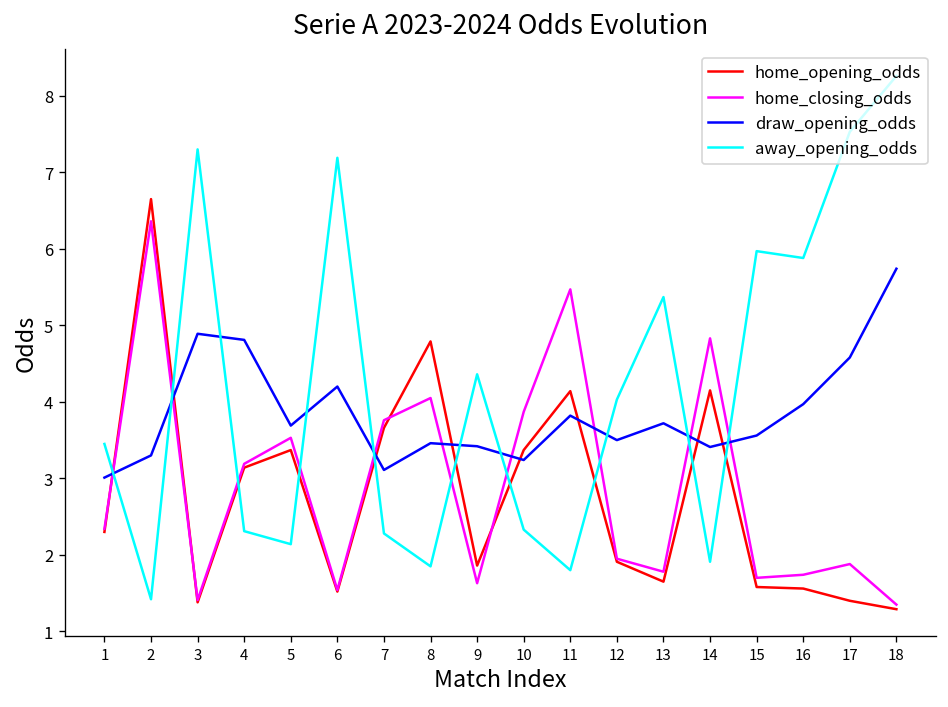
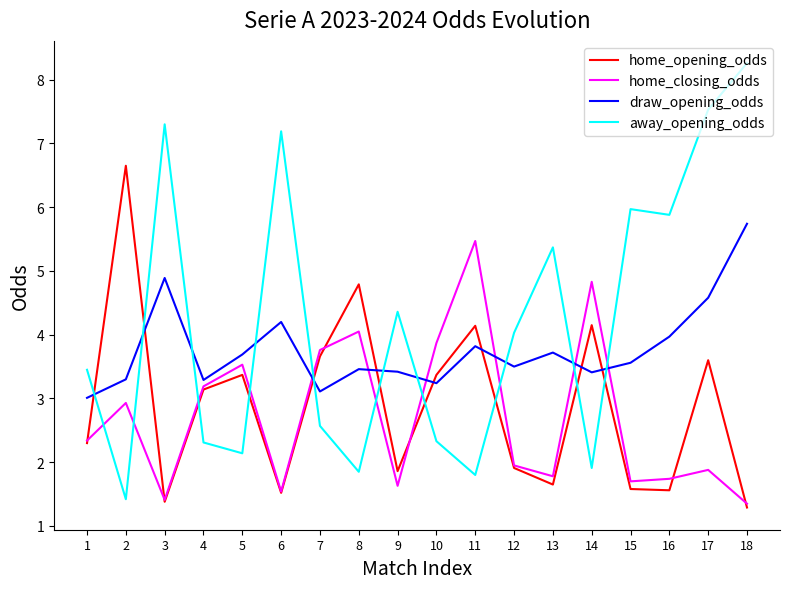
home_closing_odds, 2: 6.4 -> 2.9
draw_opening_odds, 4: 4.8 -> 3.3
away_opening_odds, 7: 2.3 -> 2.6
home_opening_odds, 17: 1.4 -> 3.6
